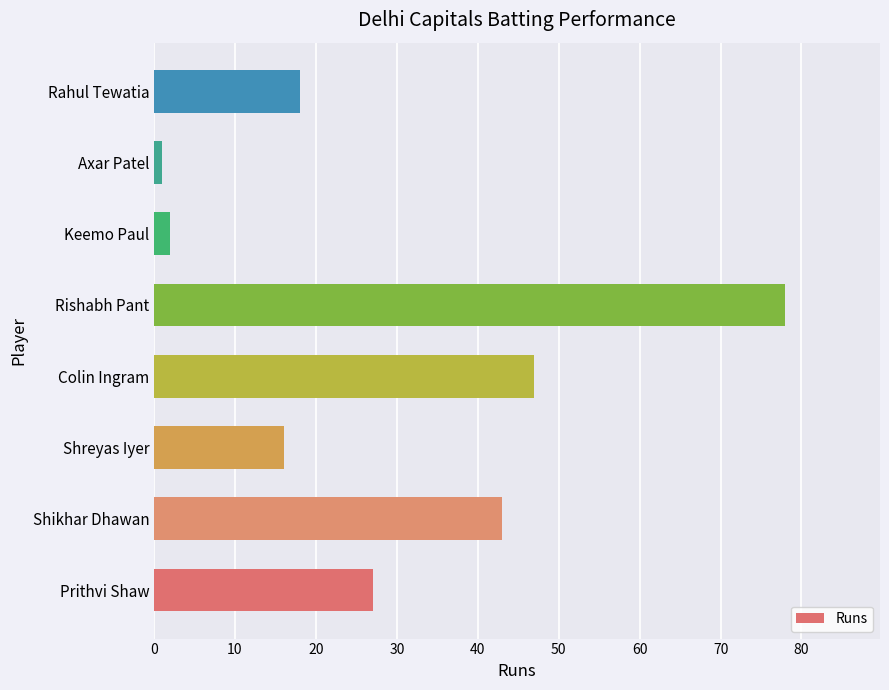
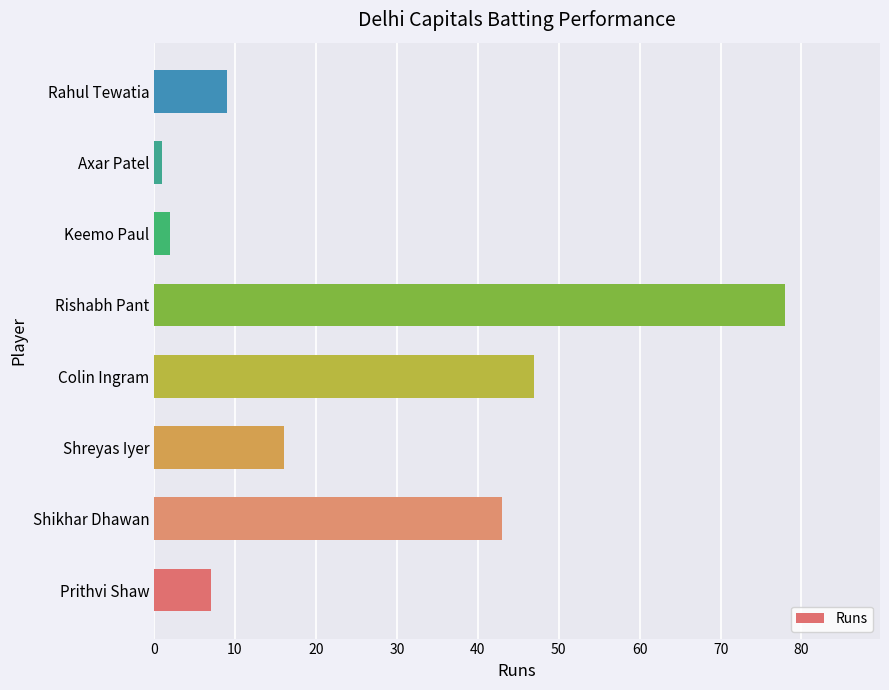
Rahul Tewatia: 18 -> 9
Prithvi Shaw: 27 -> 7
